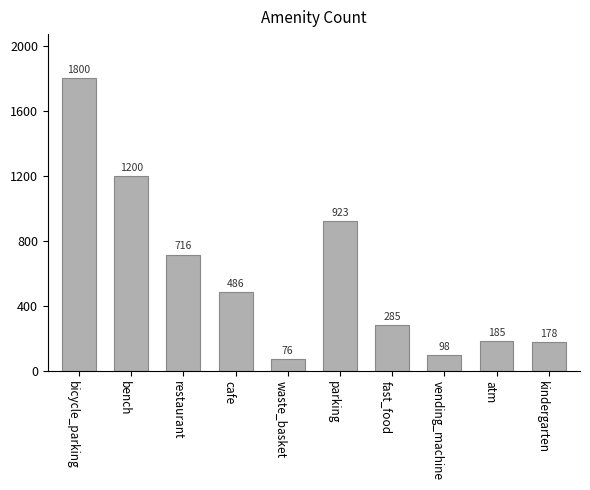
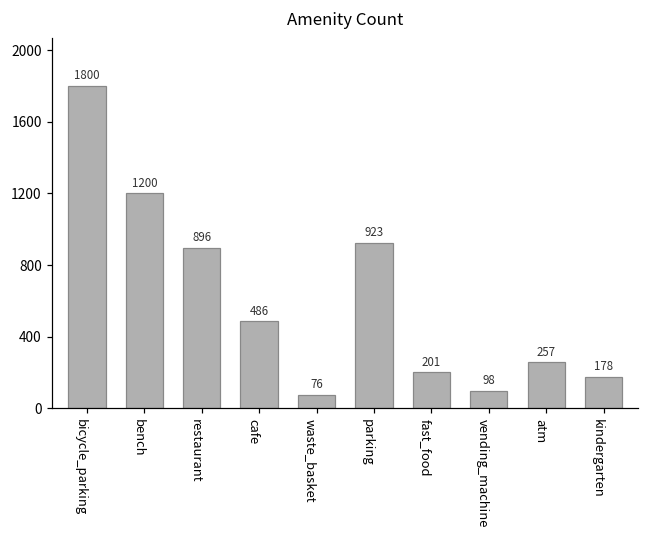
restaurant: 716 -> 896
fast_food: 285 -> 201
atm: 185 -> 257
